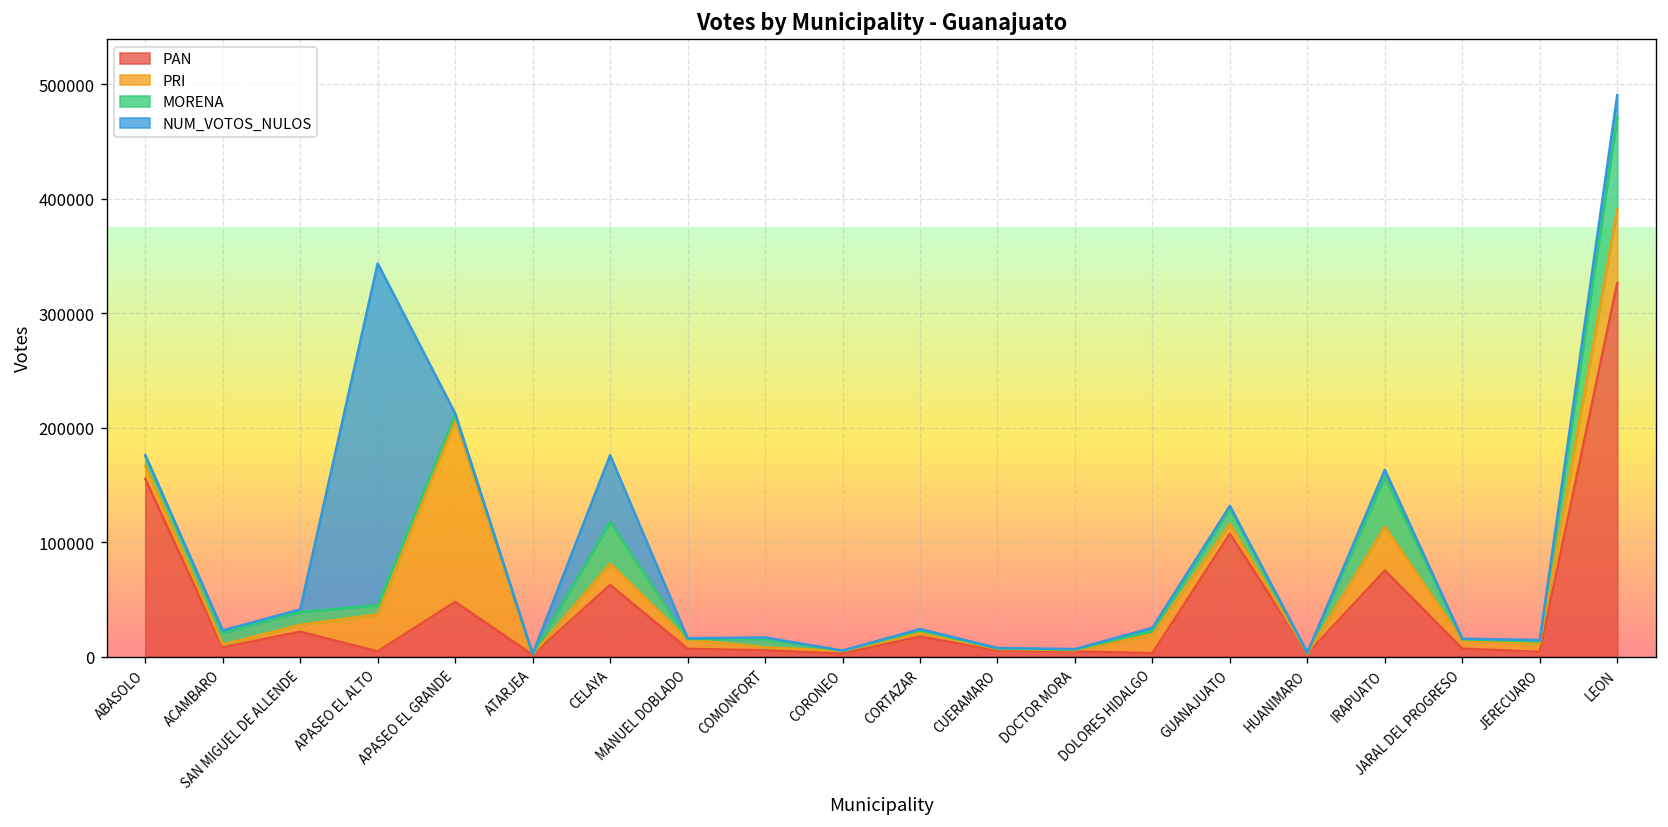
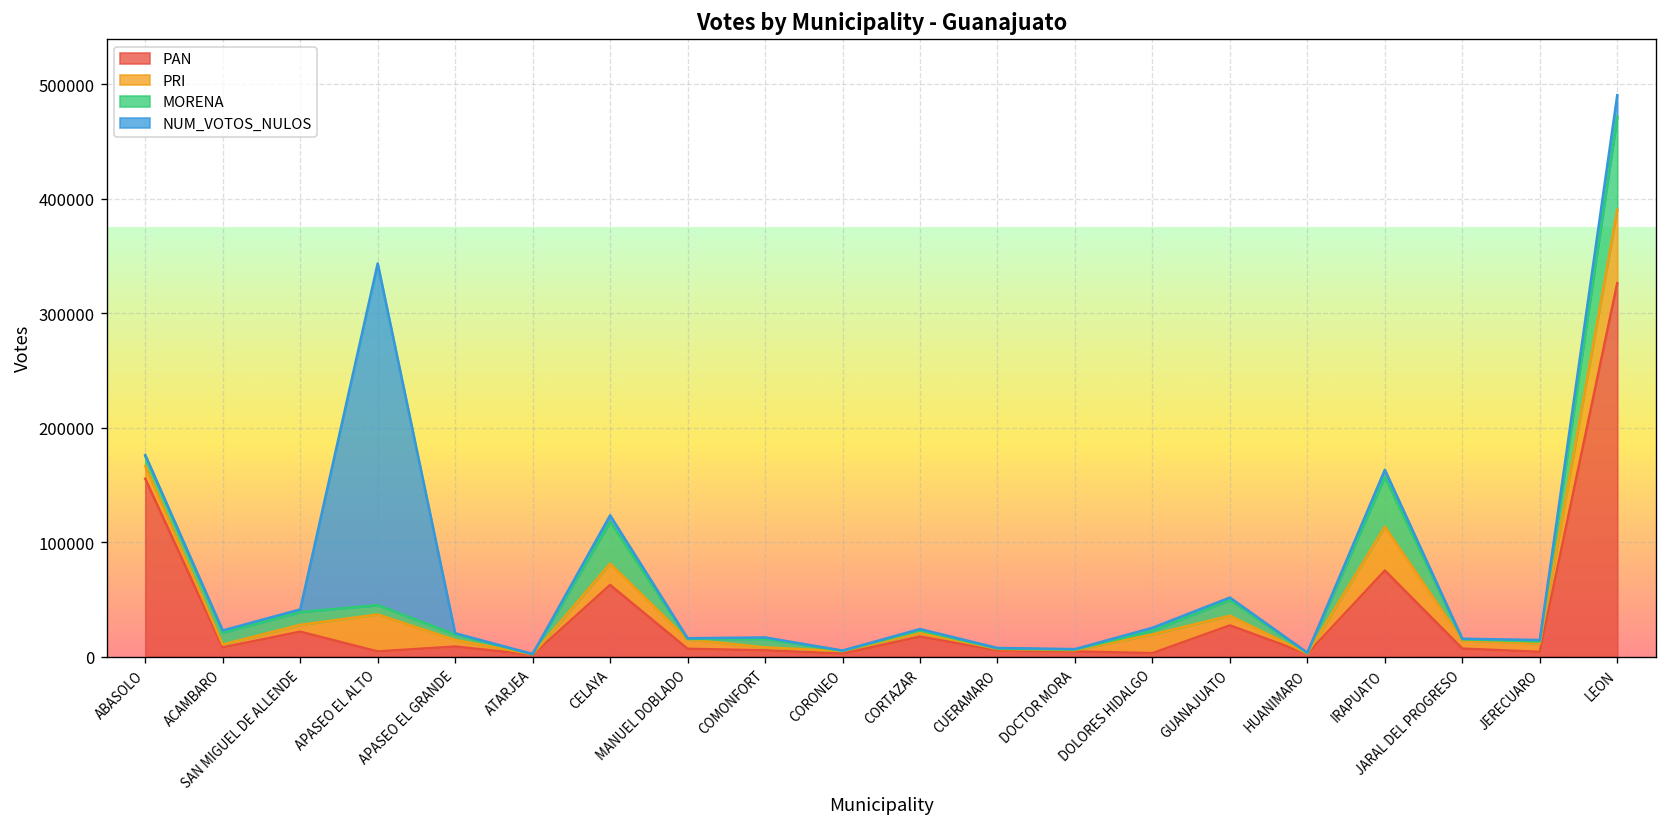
PAN, APASEO EL GRANDE: 50000 -> 10000
PRI, APASEO EL GRANDE: 160000 -> 10000
NUM_VOTOS_NULOS, CELAYA: 60000 -> 10000
PAN, GUANAJUATO: 110000 -> 30000
